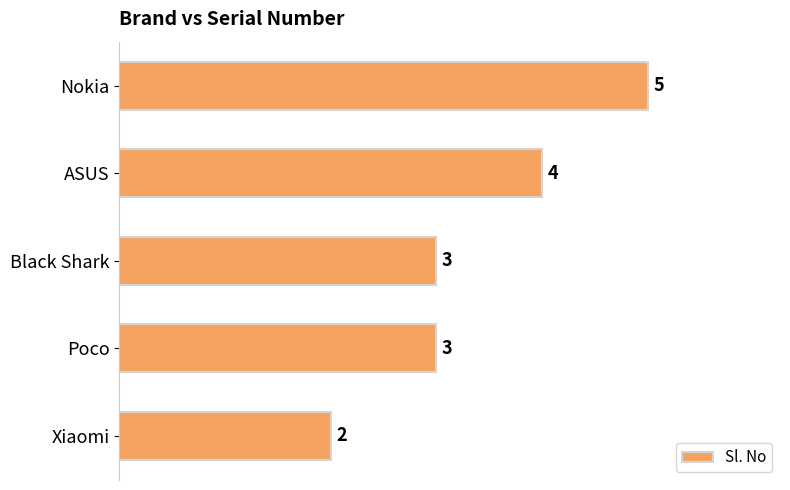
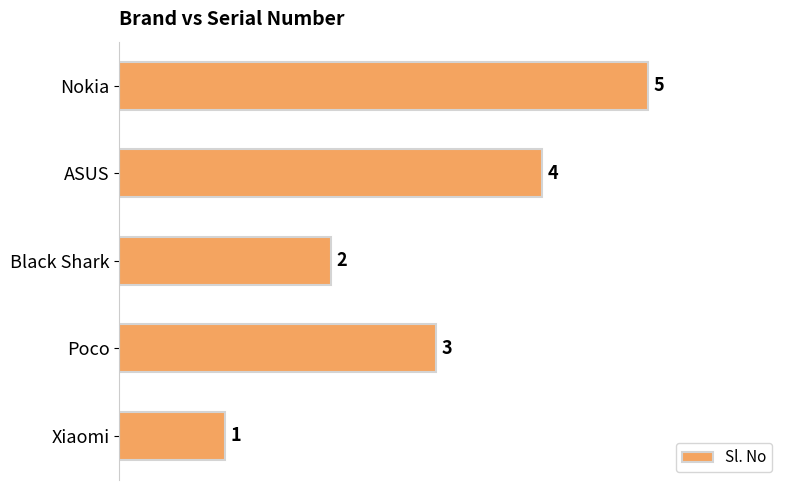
Black Shark: 3 -> 2
Xiaomi: 2 -> 1
